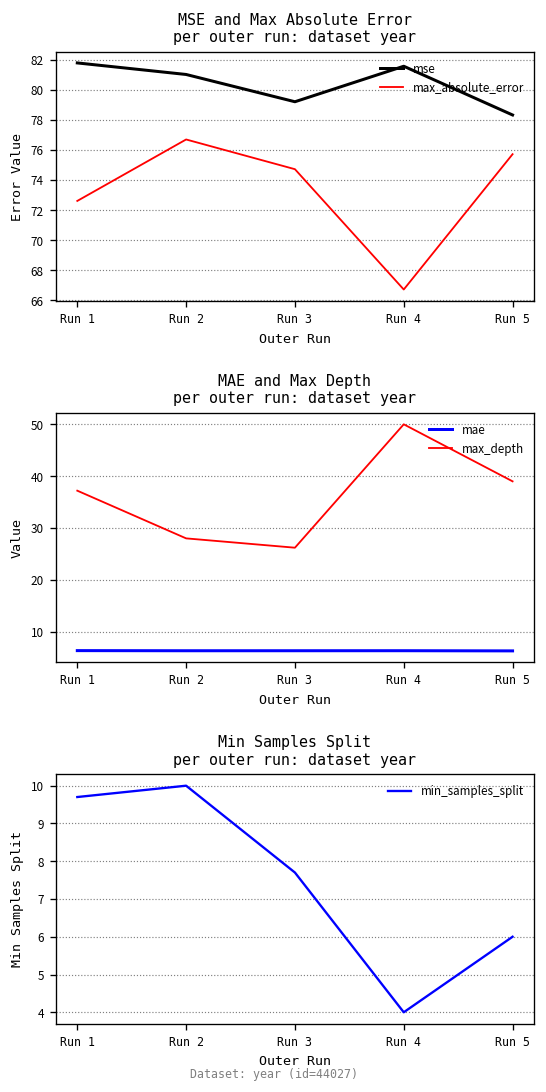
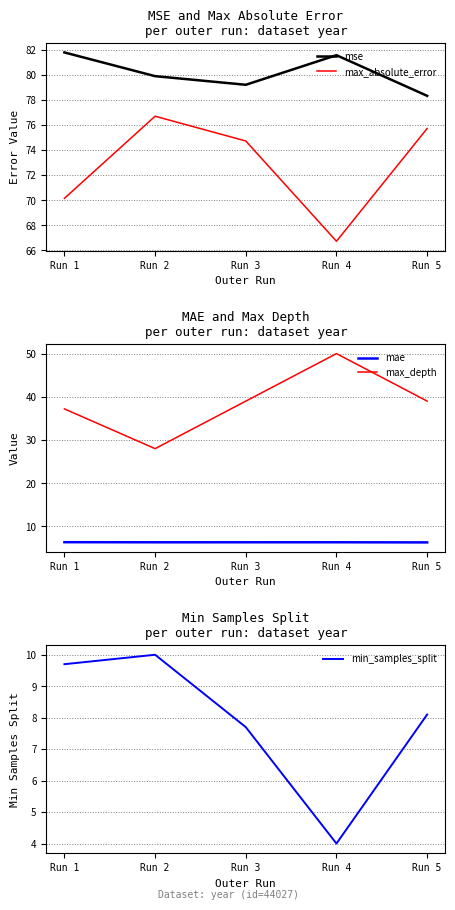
MSE and Max Absolute Error per outer run: dataset year, max_absolute_error, Run 1: 72.6 -> 70.1
MSE and Max Absolute Error per outer run: dataset year, mse, Run 2: 81.0 -> 79.9
MAE and Max Depth per outer run: dataset year, max_depth, Run 3: 26 -> 39
Min Samples Split per outer run: dataset year, Run 5: 6.0 -> 8.1
